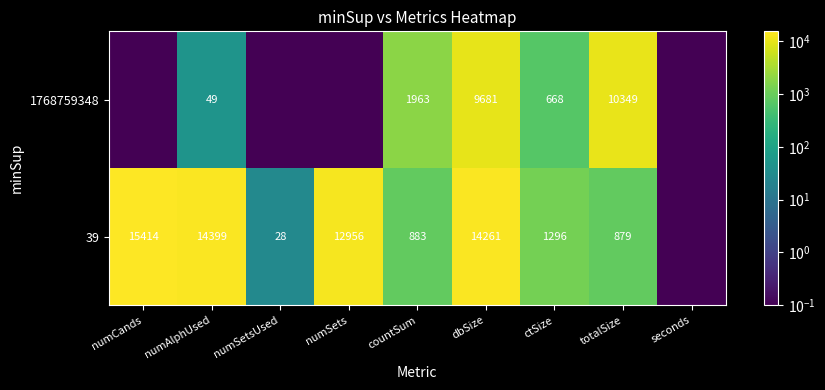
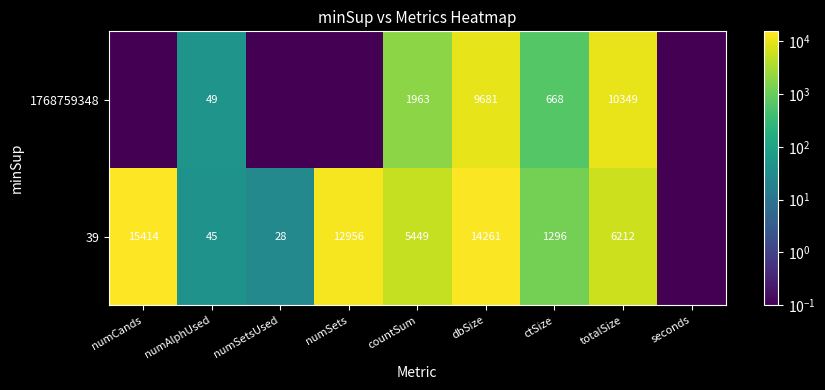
39, numAlphUsed: 14399 -> 45
39, countSum: 883 -> 5449
39, totalSize: 879 -> 6212
